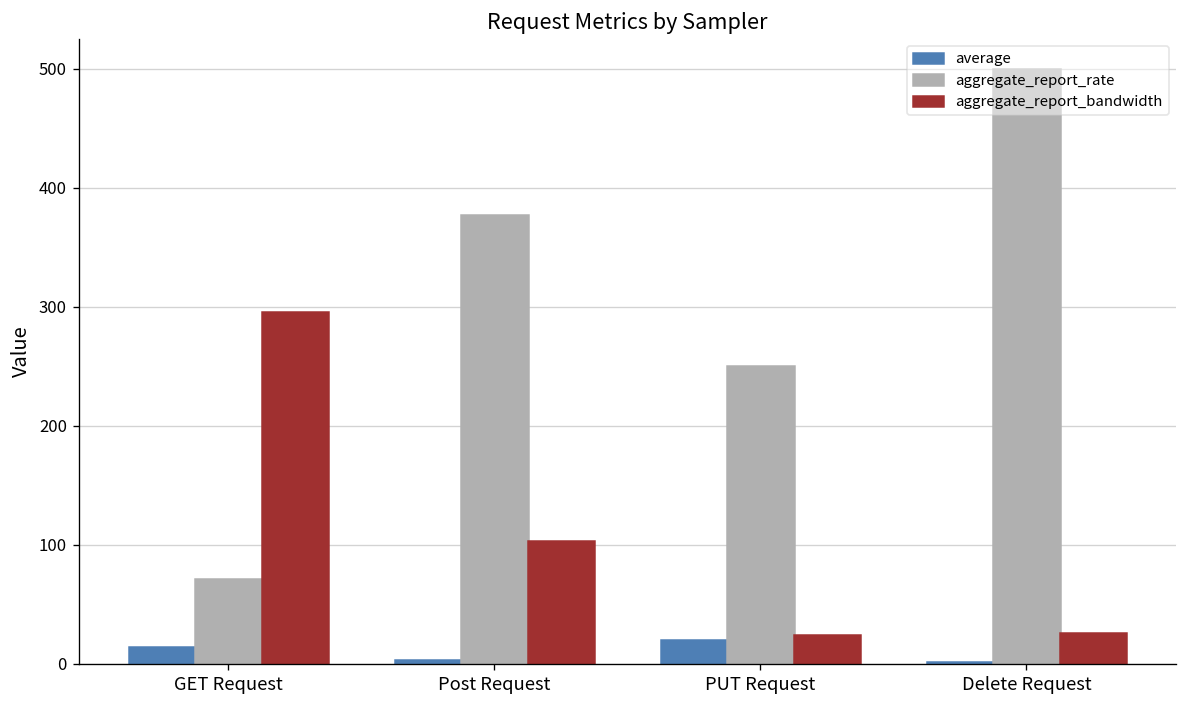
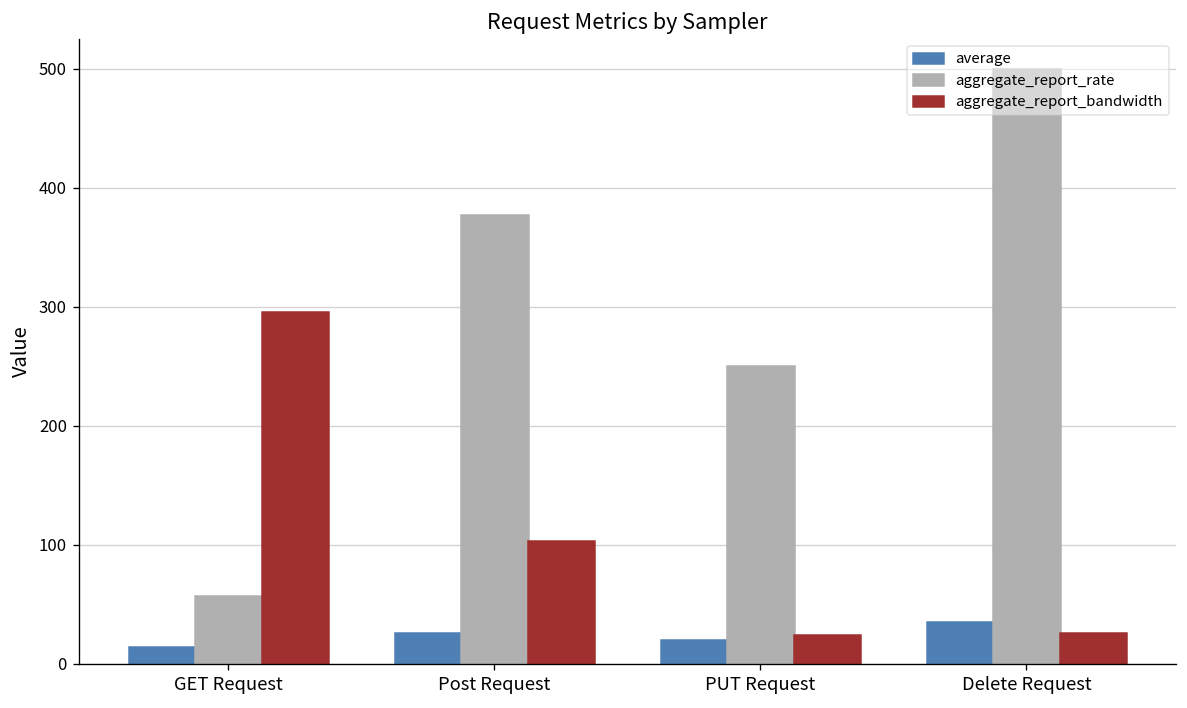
aggregate_report_rate, GET Request: 70 -> 60
average, Post Request: 0 -> 30
average, Delete Request: 0 -> 40
